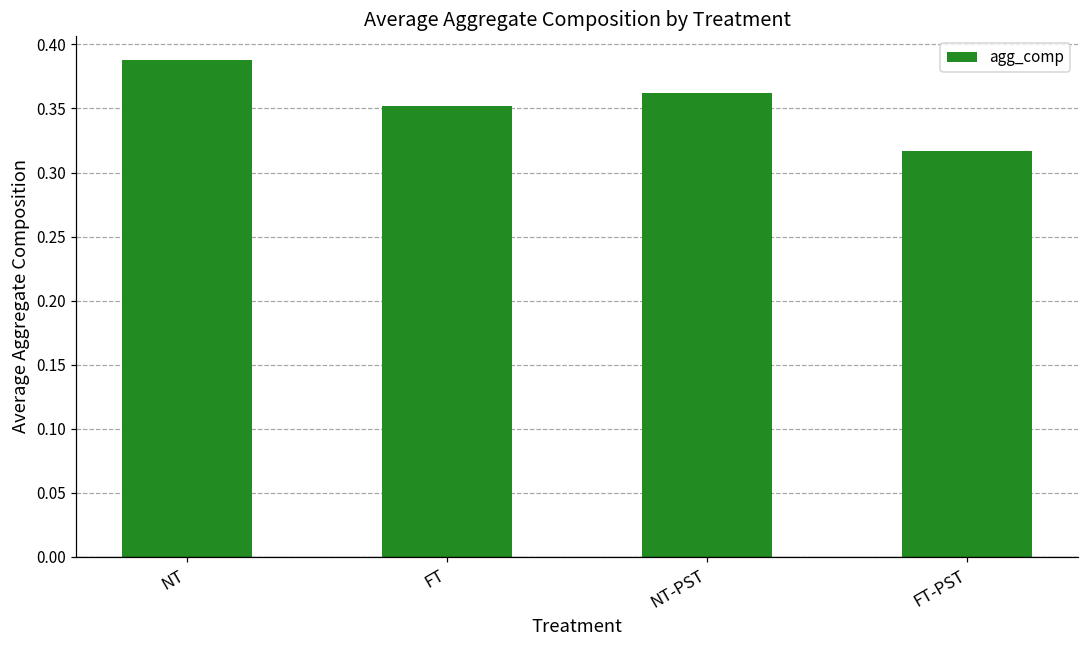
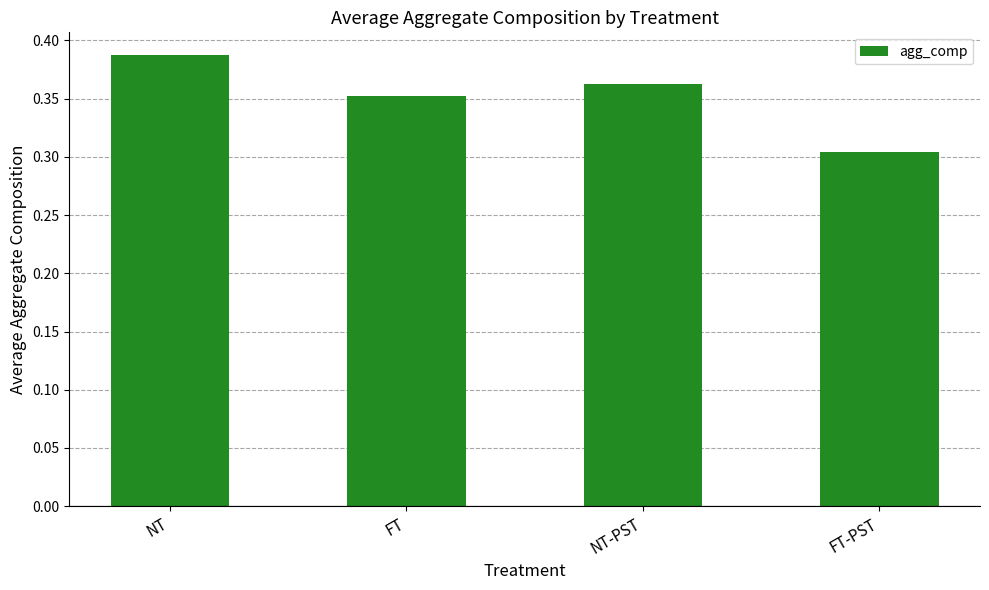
FT-PST: 0.317 -> 0.304
